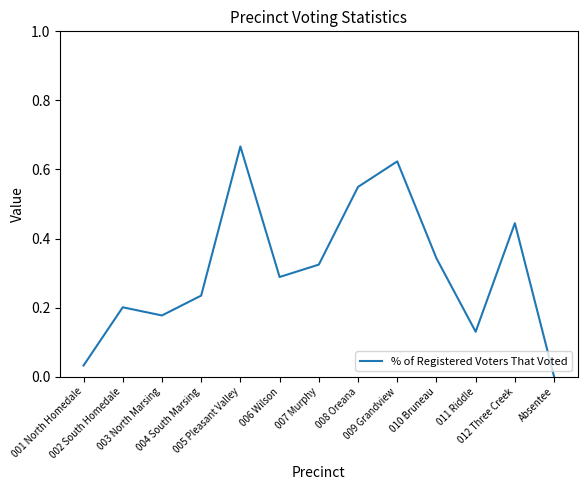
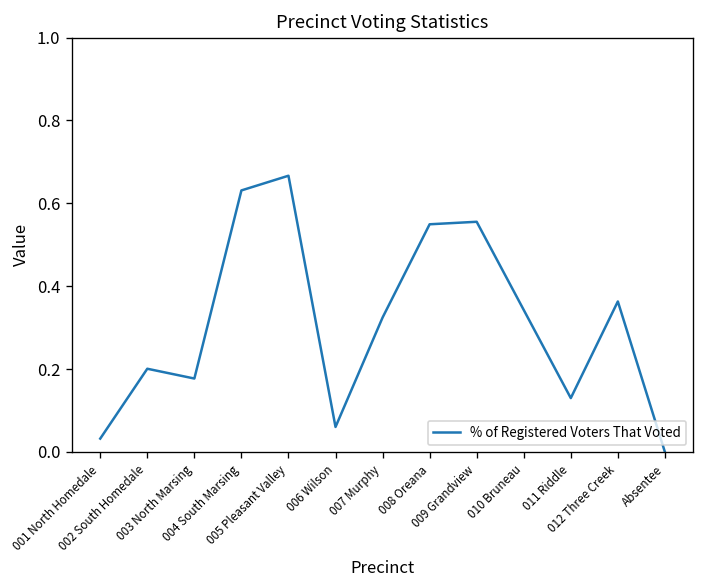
004 South Marsing: 0.23 -> 0.63
006 Wilson: 0.29 -> 0.06
009 Grandview: 0.62 -> 0.56
012 Three Creek: 0.44 -> 0.36
